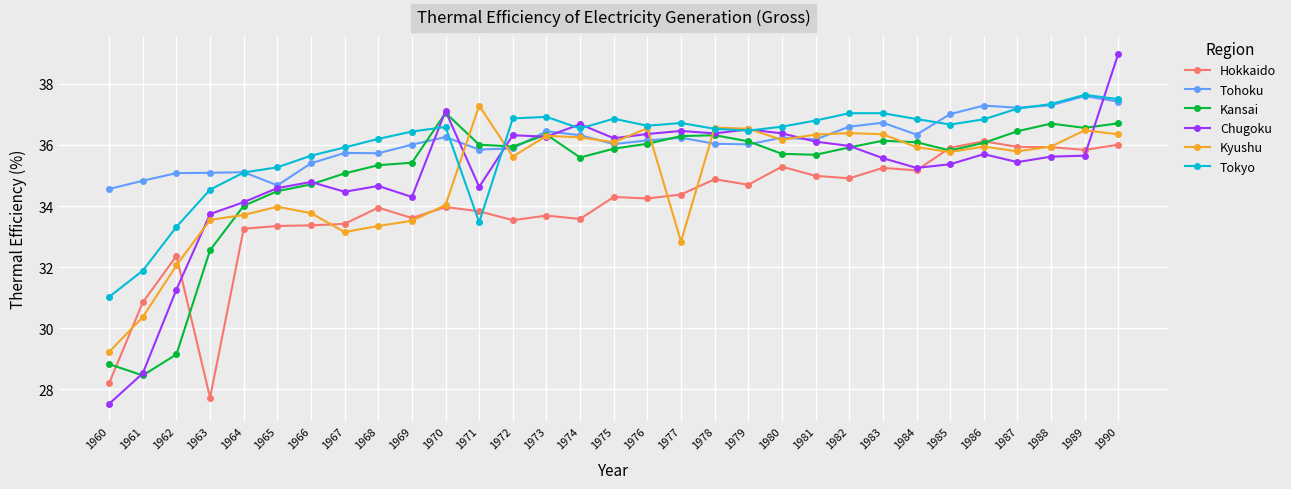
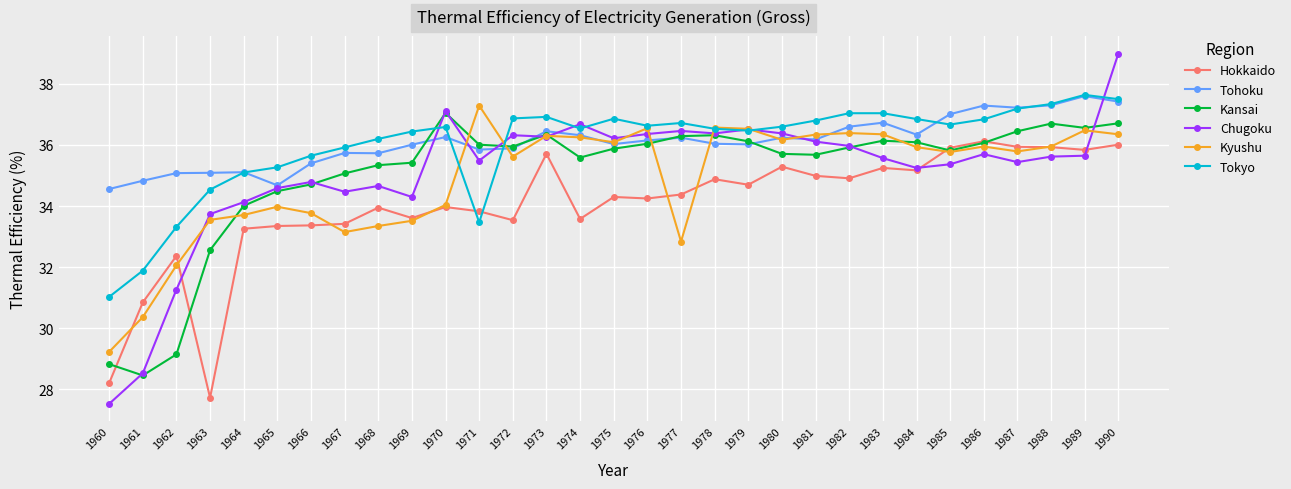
Chugoku, 1971: 34.6 -> 35.5
Hokkaido, 1973: 33.7 -> 35.7
